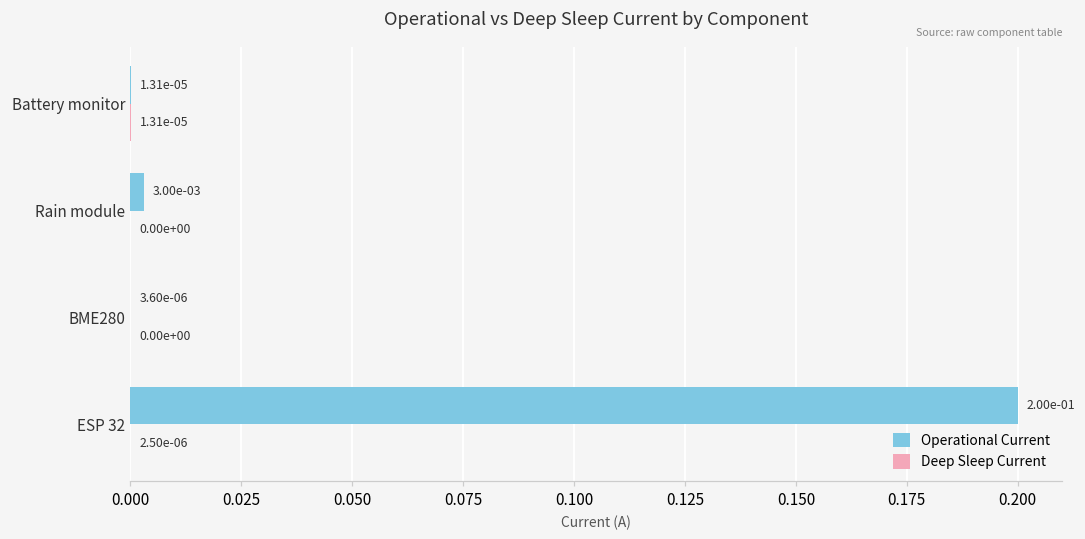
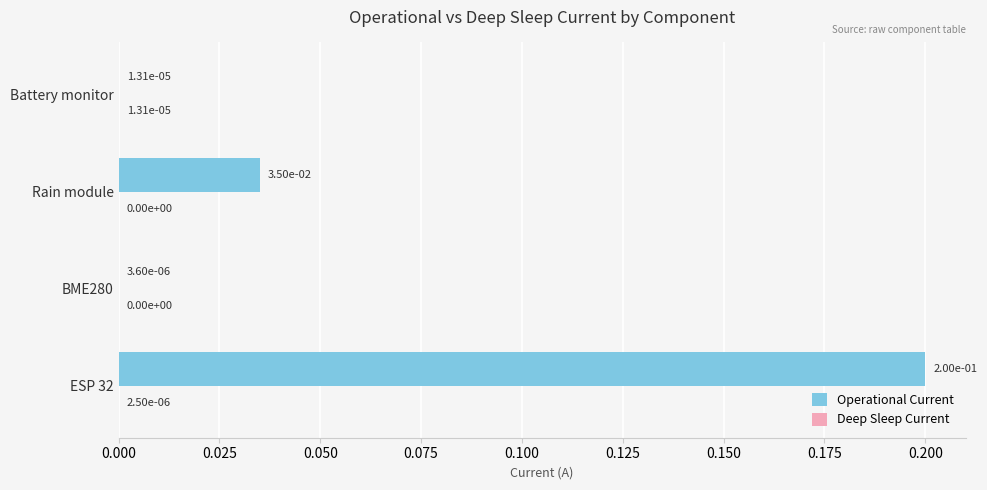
Operational Current, Rain module: 3.00e-03 -> 3.50e-02
